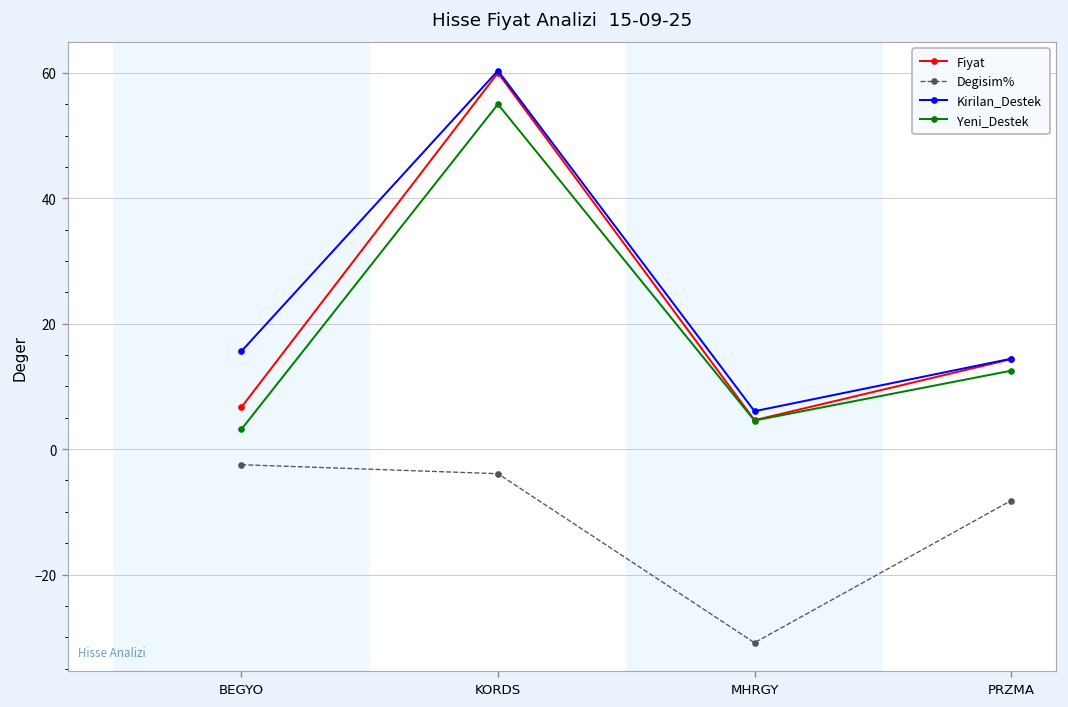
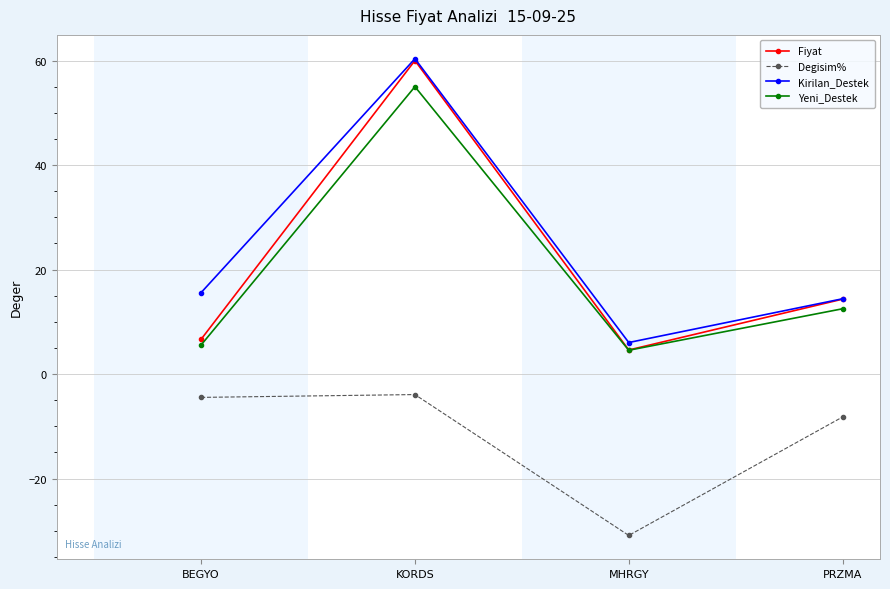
Degisim%, BEGYO: -2 -> -4
Yeni_Destek, BEGYO: 3 -> 6
